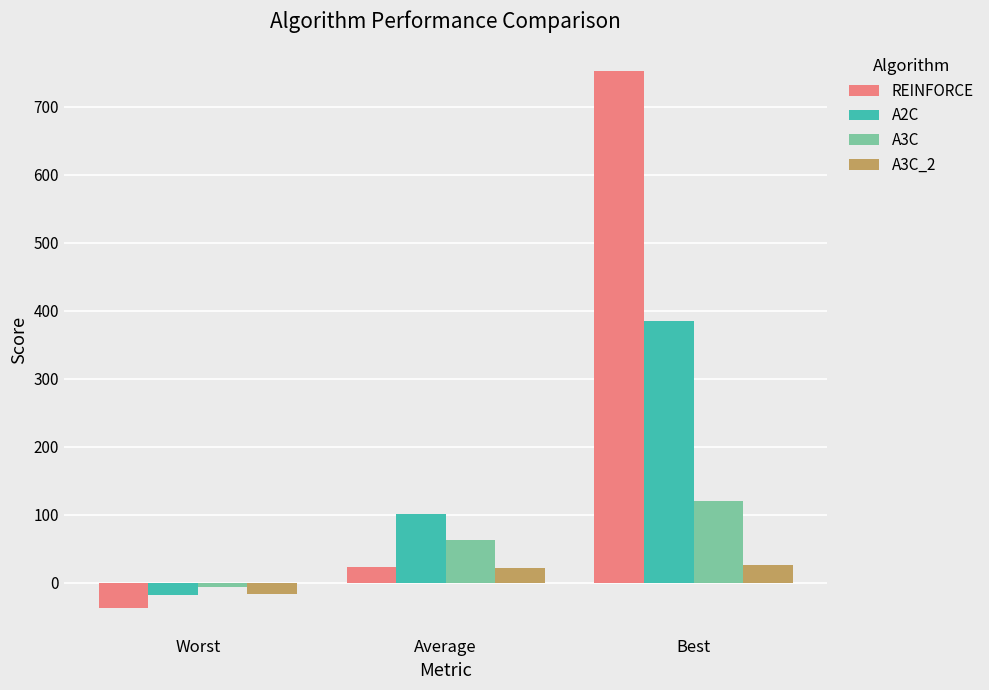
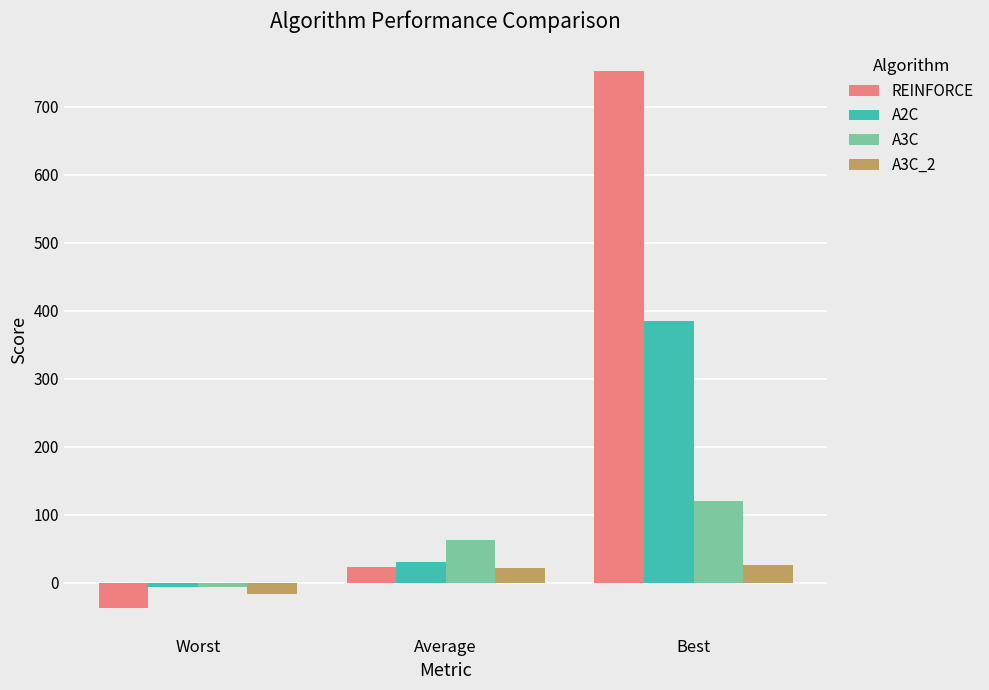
A2C, Worst: -20 -> -10
A2C, Average: 100 -> 30
